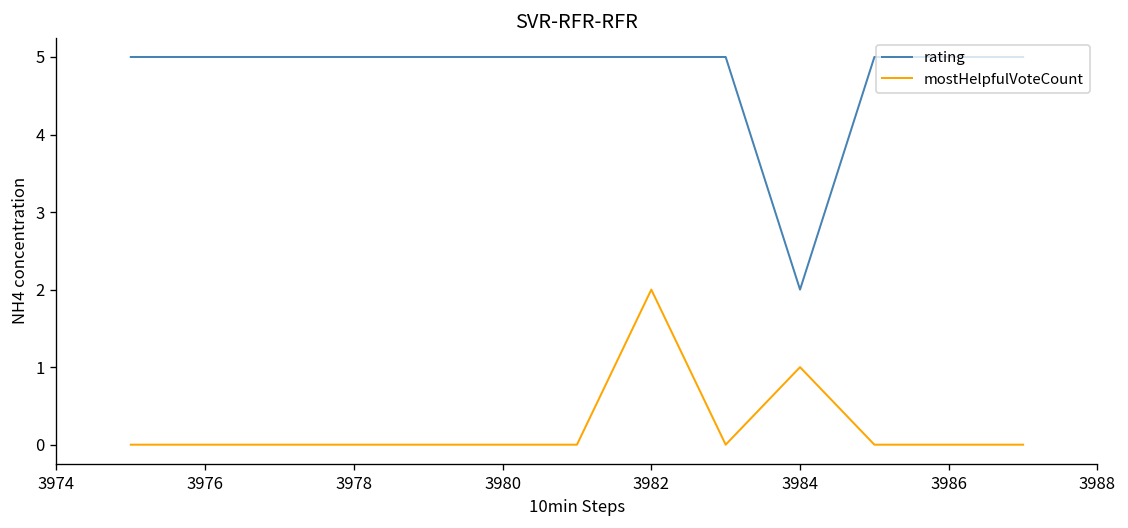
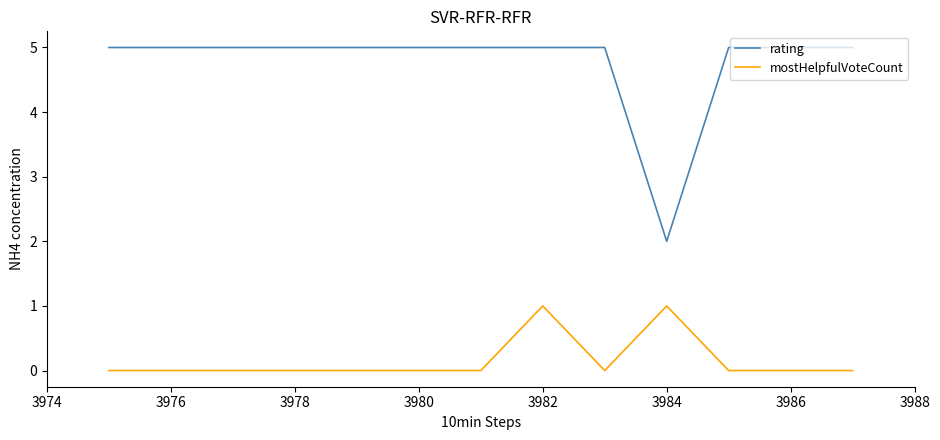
mostHelpfulVoteCount, 3982: 2 -> 1
